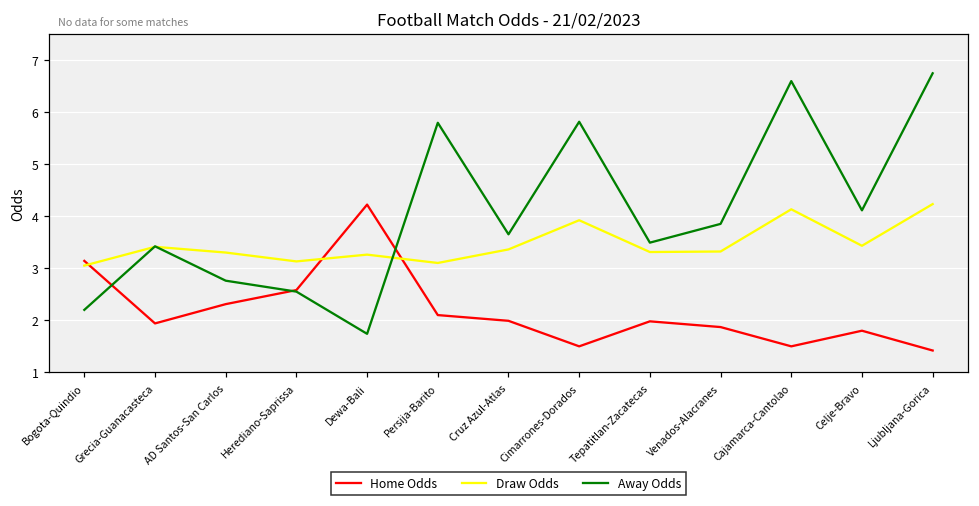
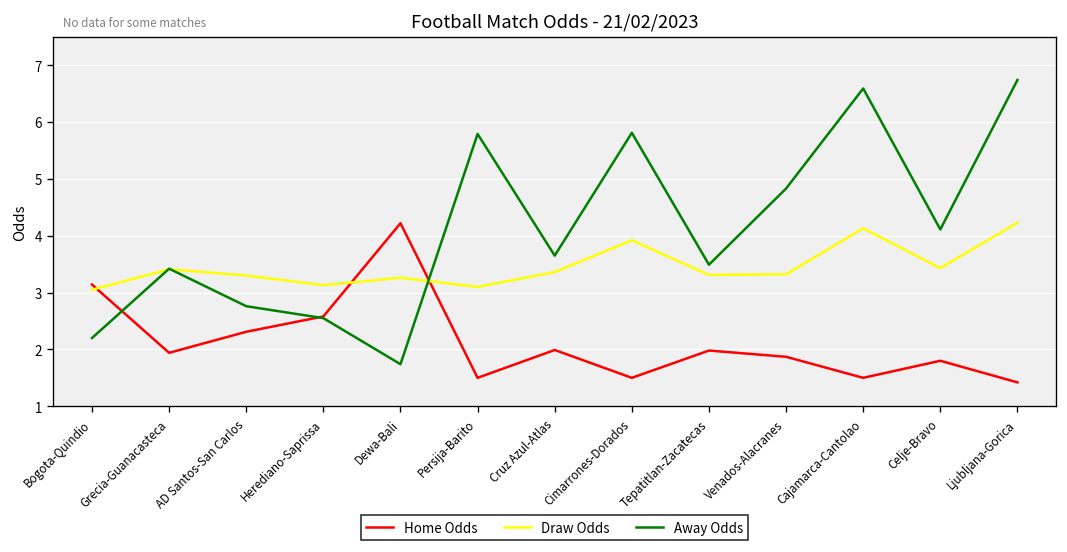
Home Odds, Persija-Barito: 2.1 -> 1.5
Away Odds, Venados-Alacranes: 3.9 -> 4.8
